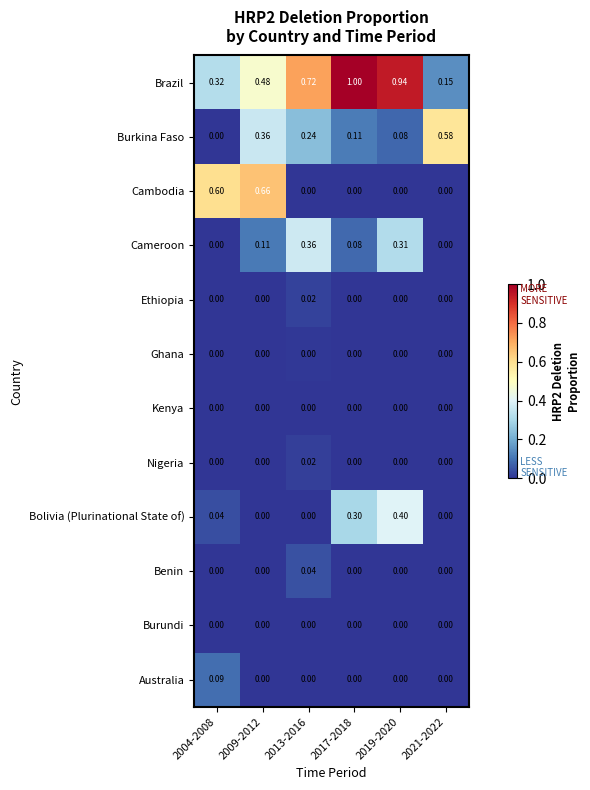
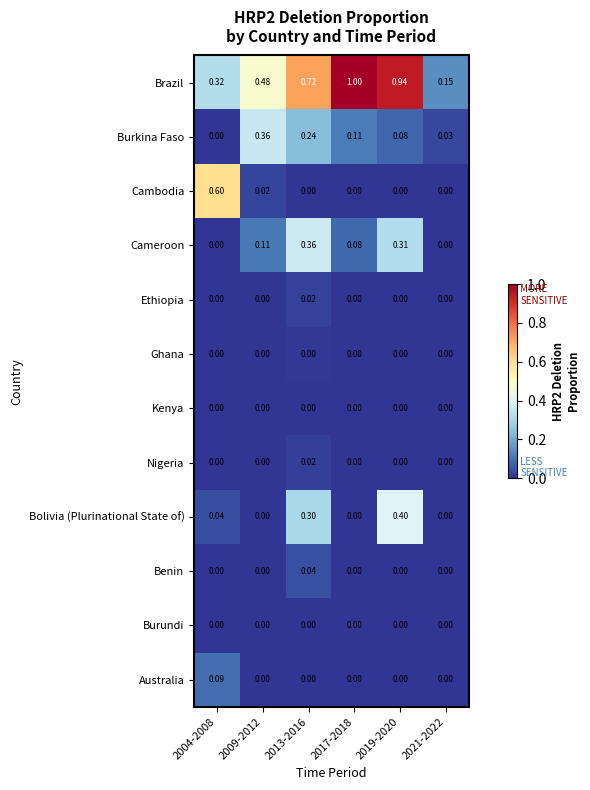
Burkina Faso, 2021-2022: 0.58 -> 0.03
Cambodia, 2009-2012: 0.66 -> 0.02
Bolivia (Plurinational State of), 2013-2016: 0.00 -> 0.30
Bolivia (Plurinational State of), 2017-2018: 0.30 -> 0.00
